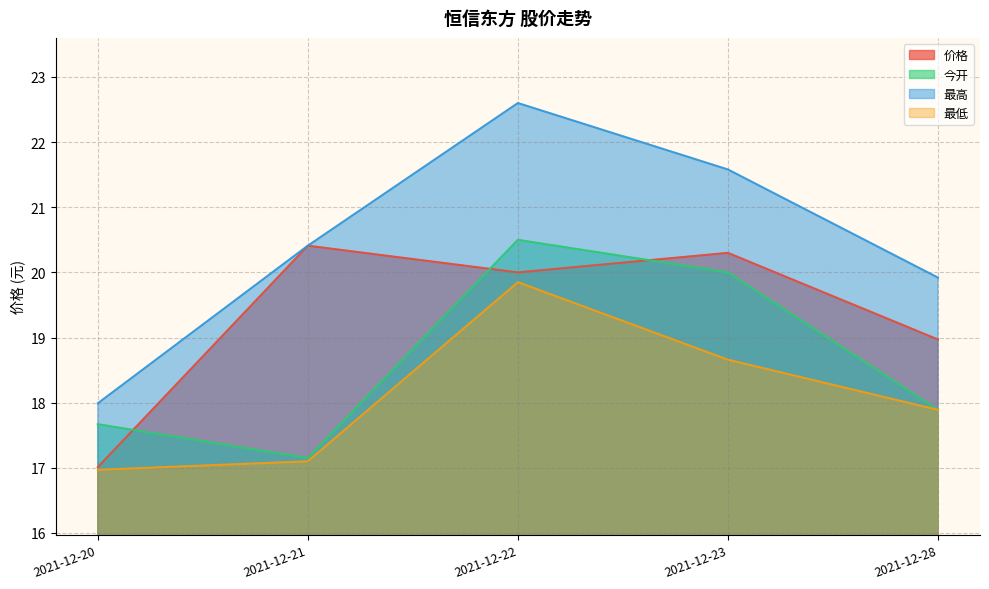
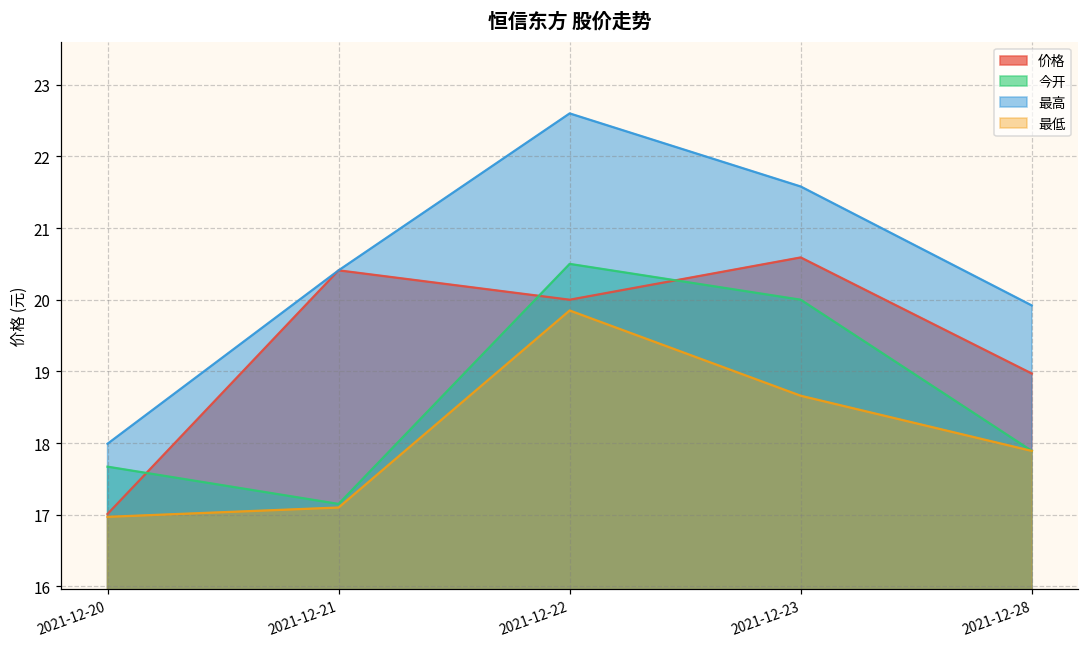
价格, 2021-12-23: 20.3 -> 20.6
